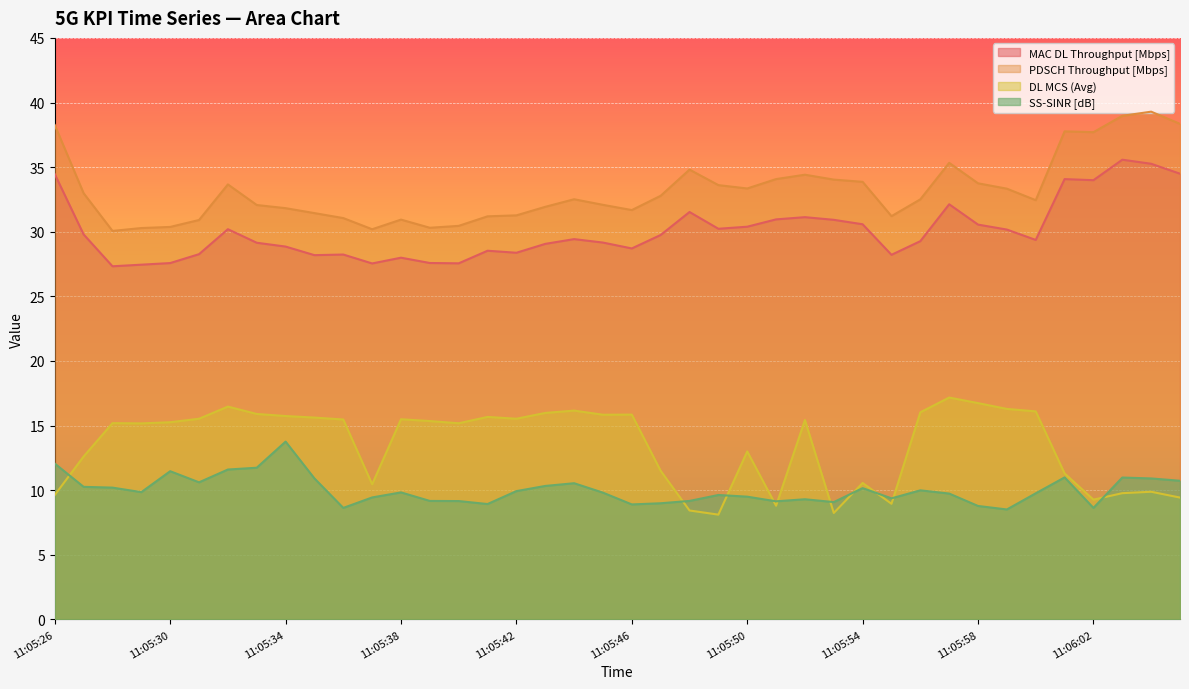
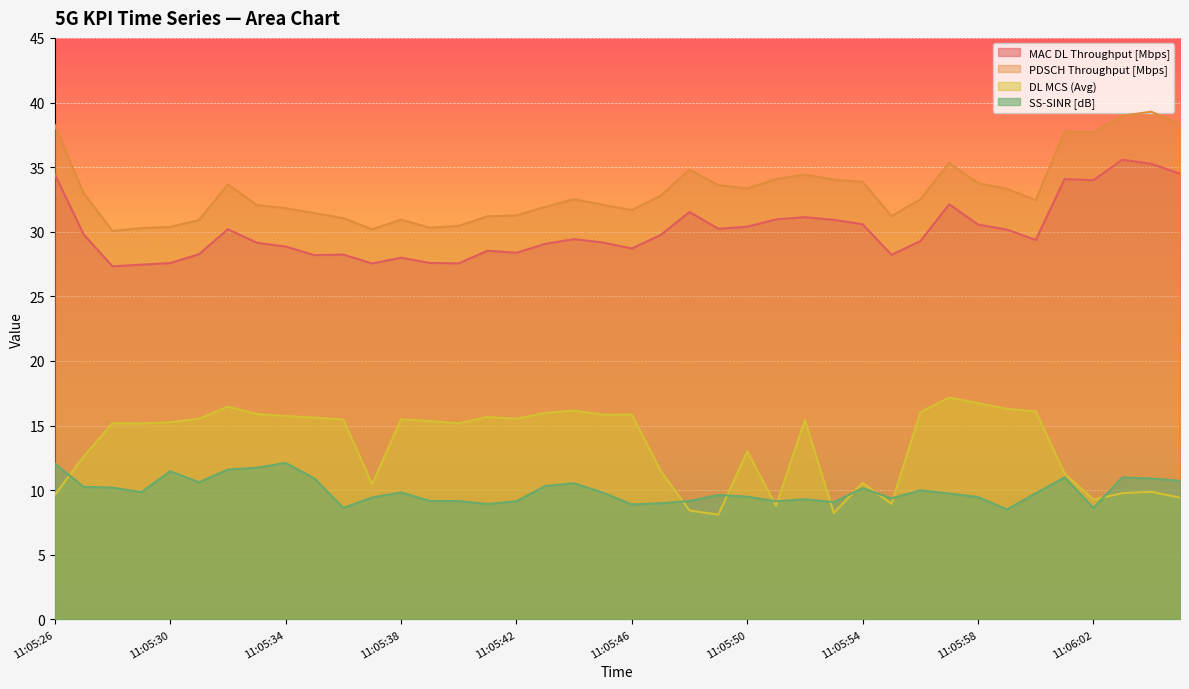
SS-SINR [dB], 11:05:34: 13.8 -> 12.1
SS-SINR [dB], 11:05:42: 9.9 -> 9.2
SS-SINR [dB], 11:05:58: 8.8 -> 9.5
